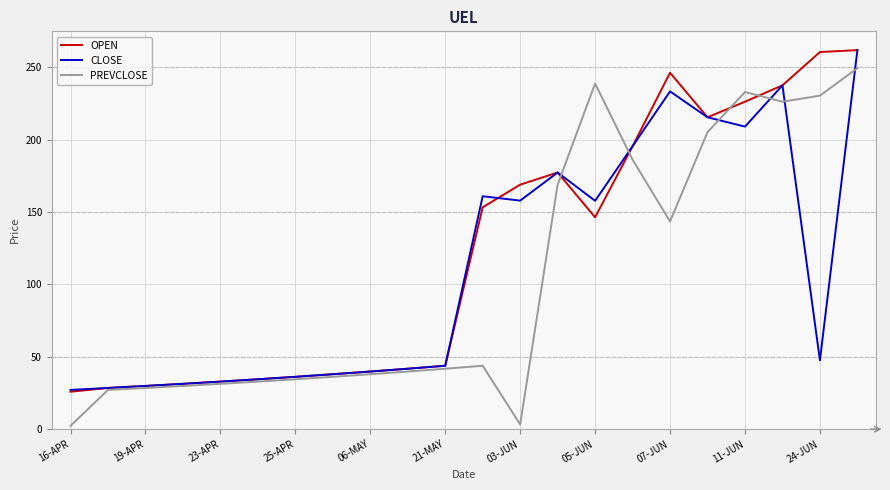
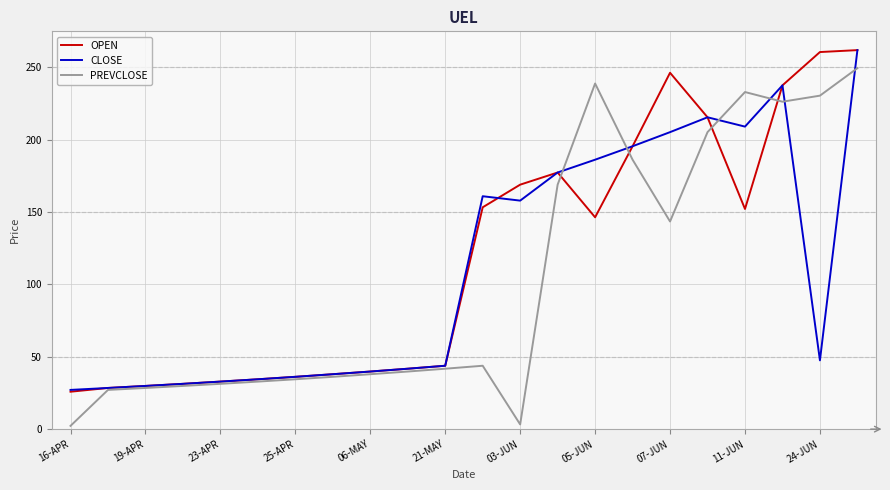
CLOSE, 05-JUN: 158 -> 186
CLOSE, 07-JUN: 233 -> 205
OPEN, 11-JUN: 226 -> 152
